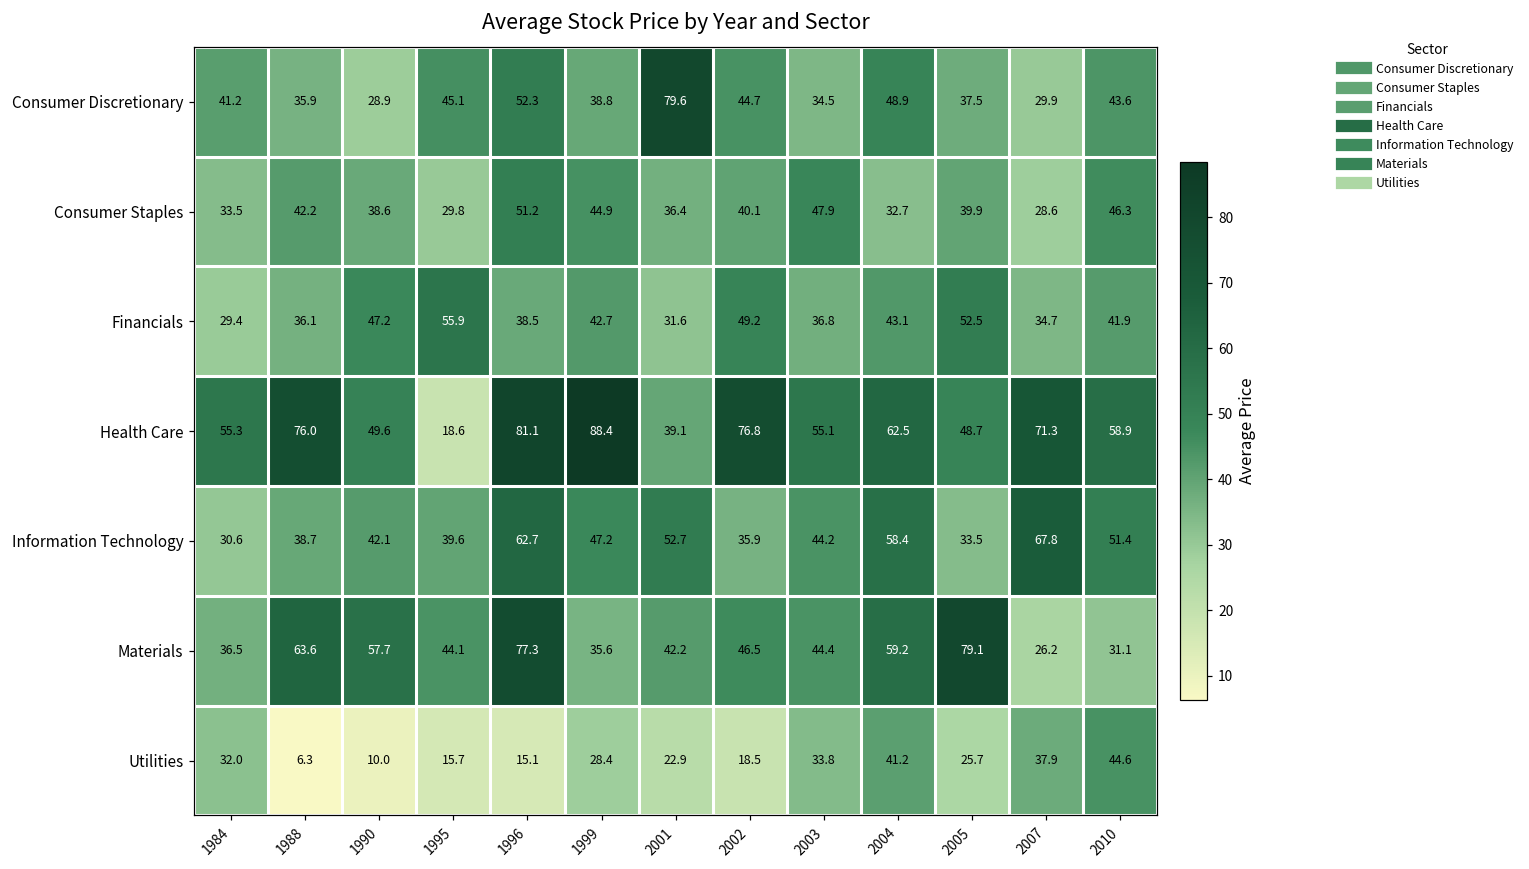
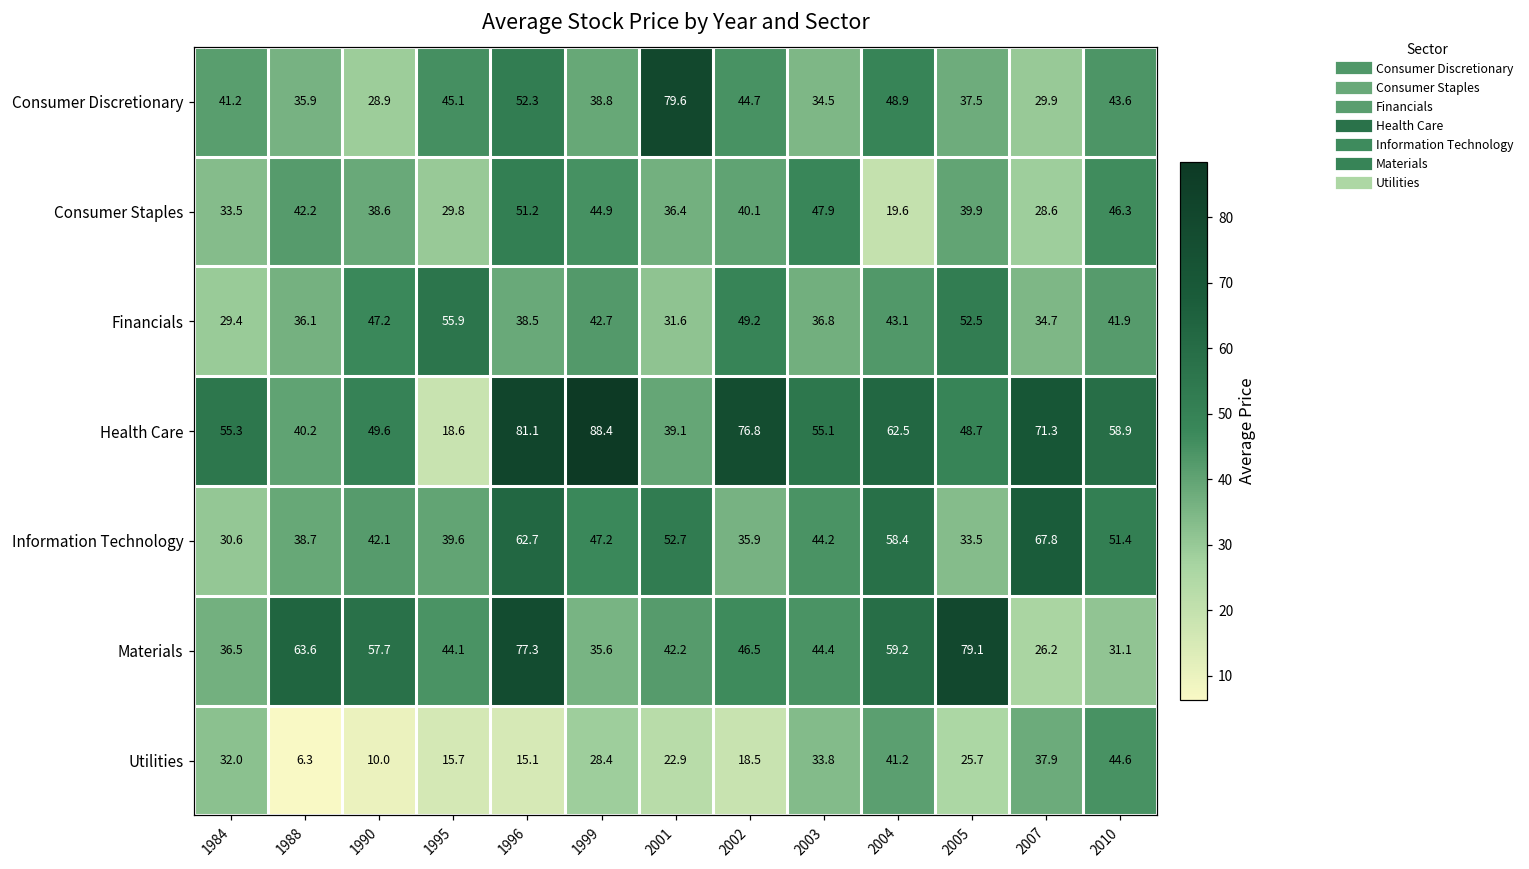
Consumer Staples, 2004: 32.7 -> 19.6
Health Care, 1988: 76.0 -> 40.2
